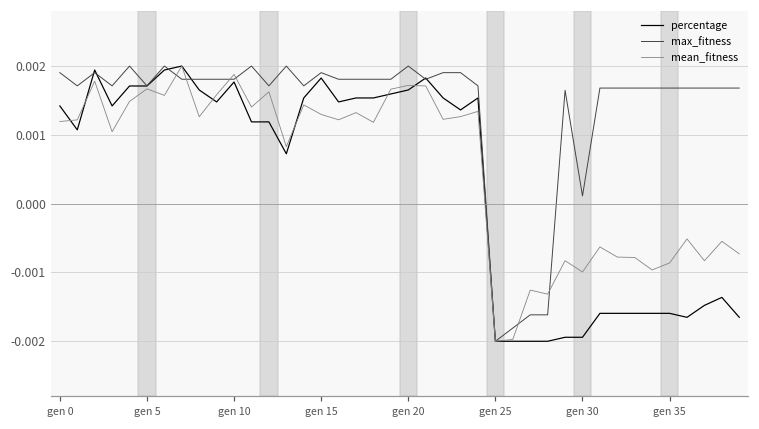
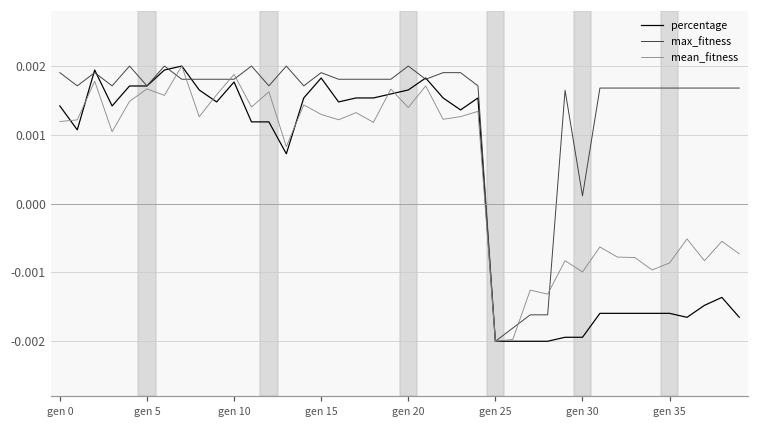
mean_fitness, gen 20: 0.0017 -> 0.0014
